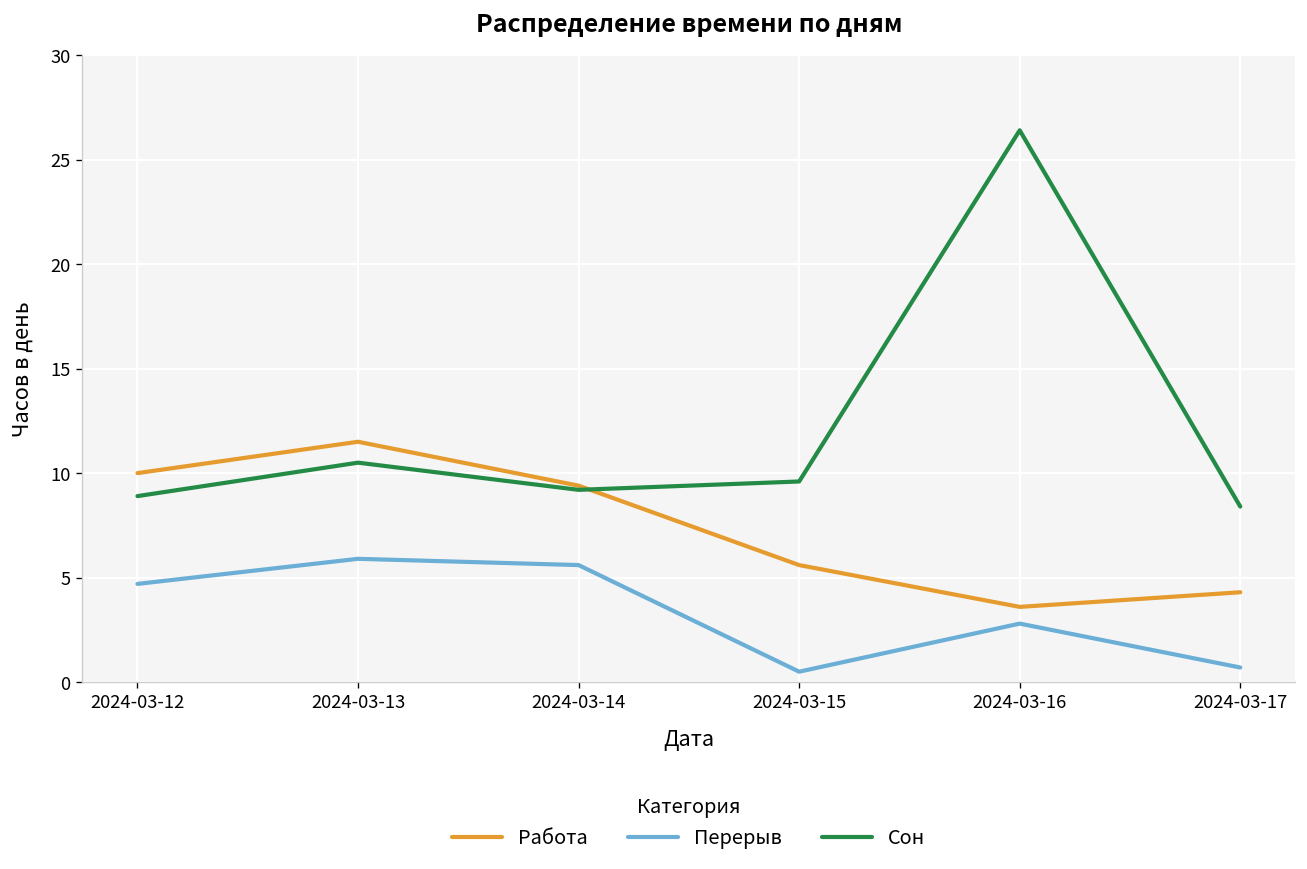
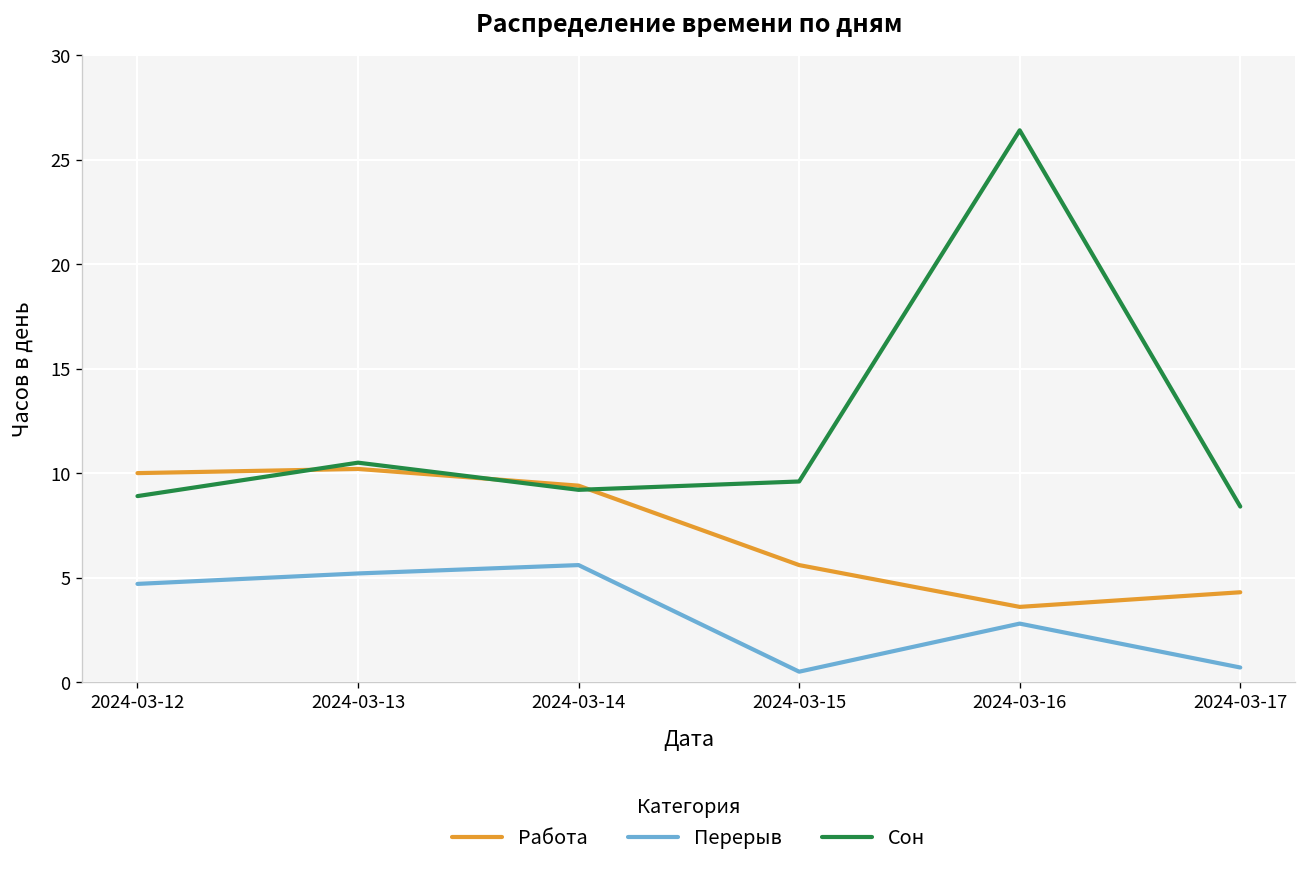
Работа, 2024-03-13: 11.5 -> 10.2
Перерыв, 2024-03-13: 5.9 -> 5.2
